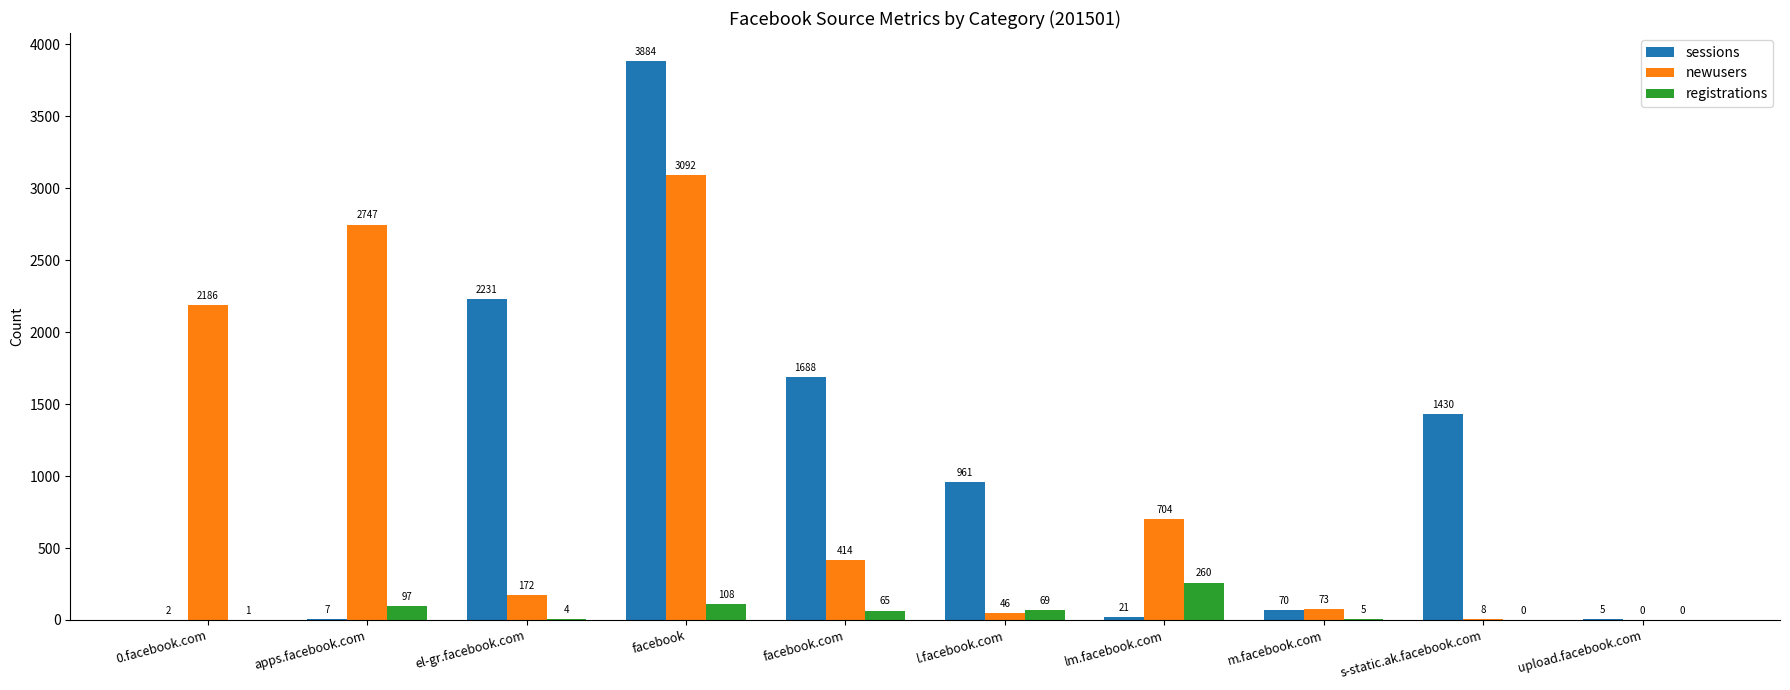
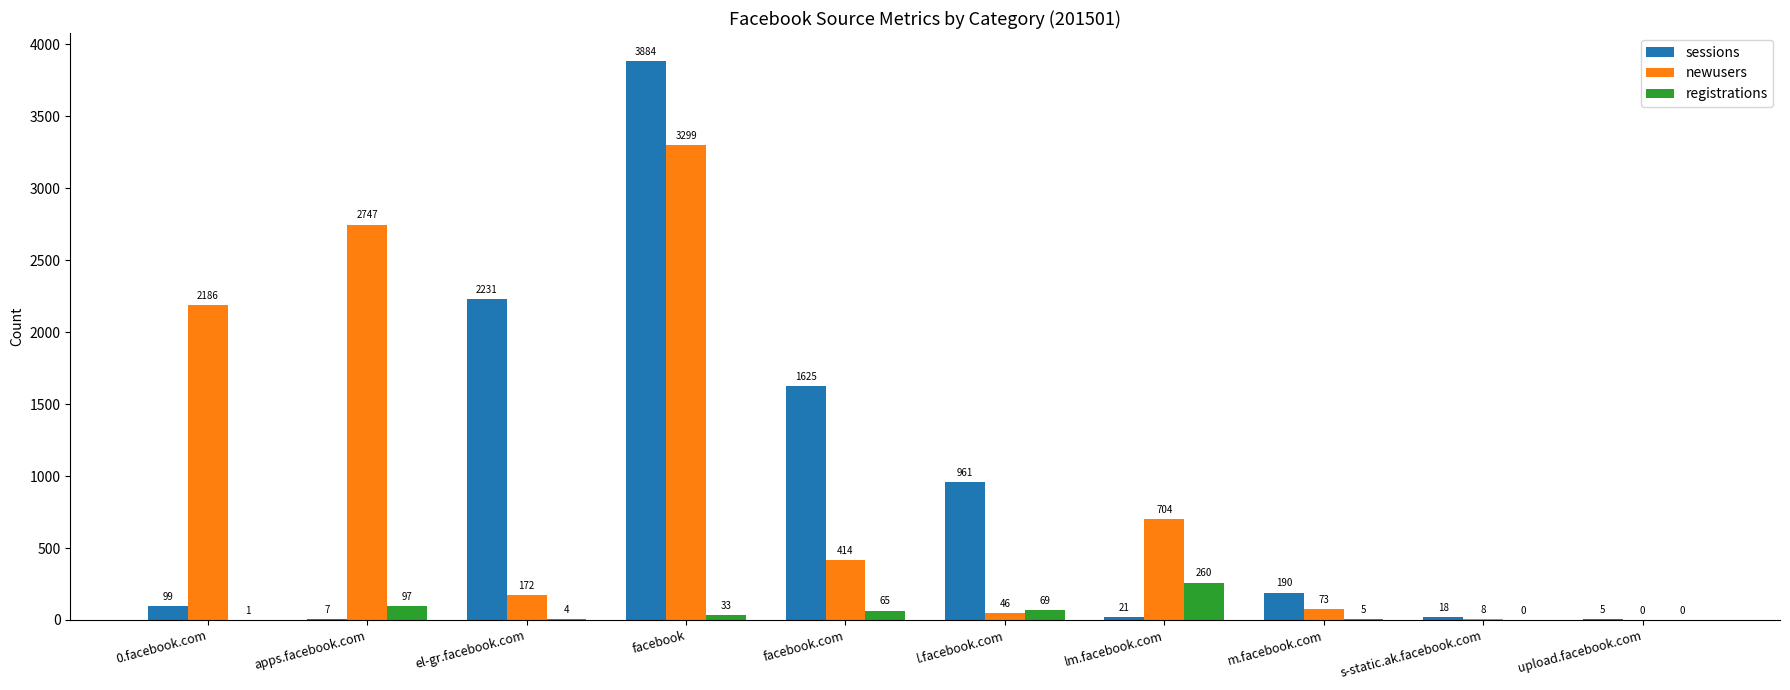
sessions, 0.facebook.com: 2 -> 99
newusers, facebook: 3092 -> 3299
registrations, facebook: 108 -> 33
sessions, facebook.com: 1688 -> 1625
sessions, m.facebook.com: 70 -> 190
sessions, s-static.ak.facebook.com: 1430 -> 18
